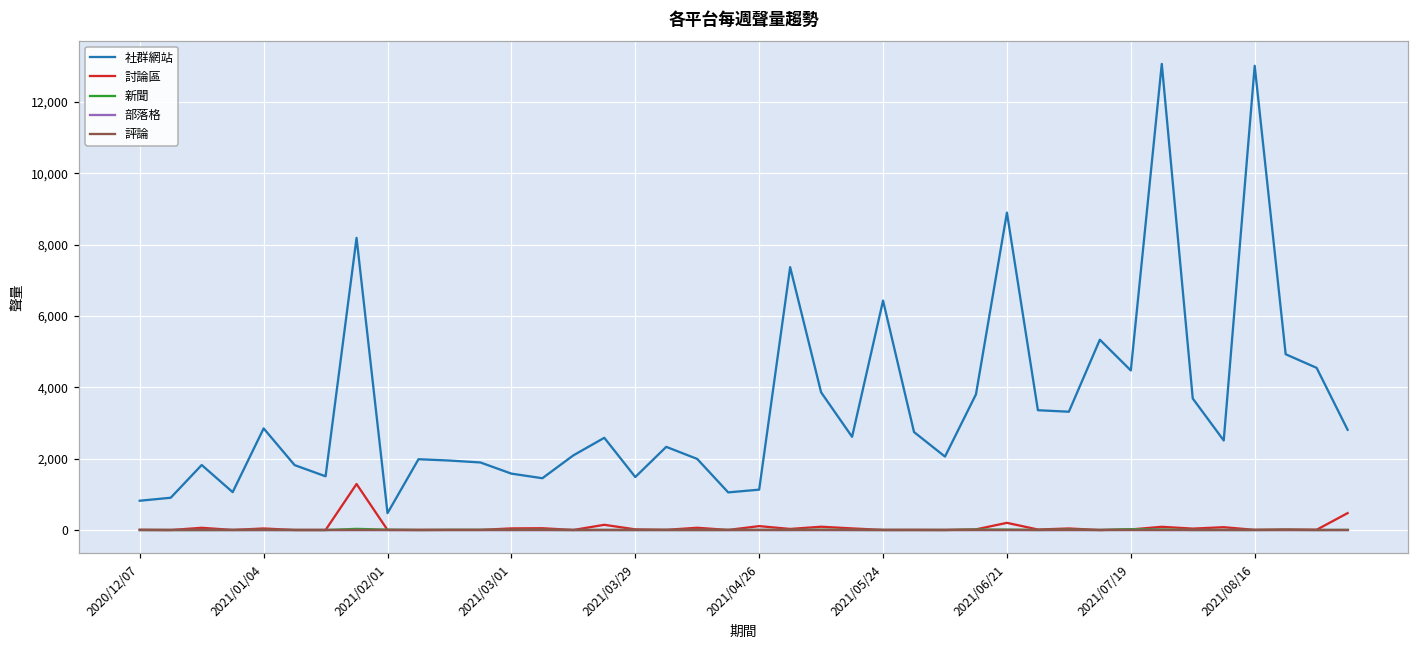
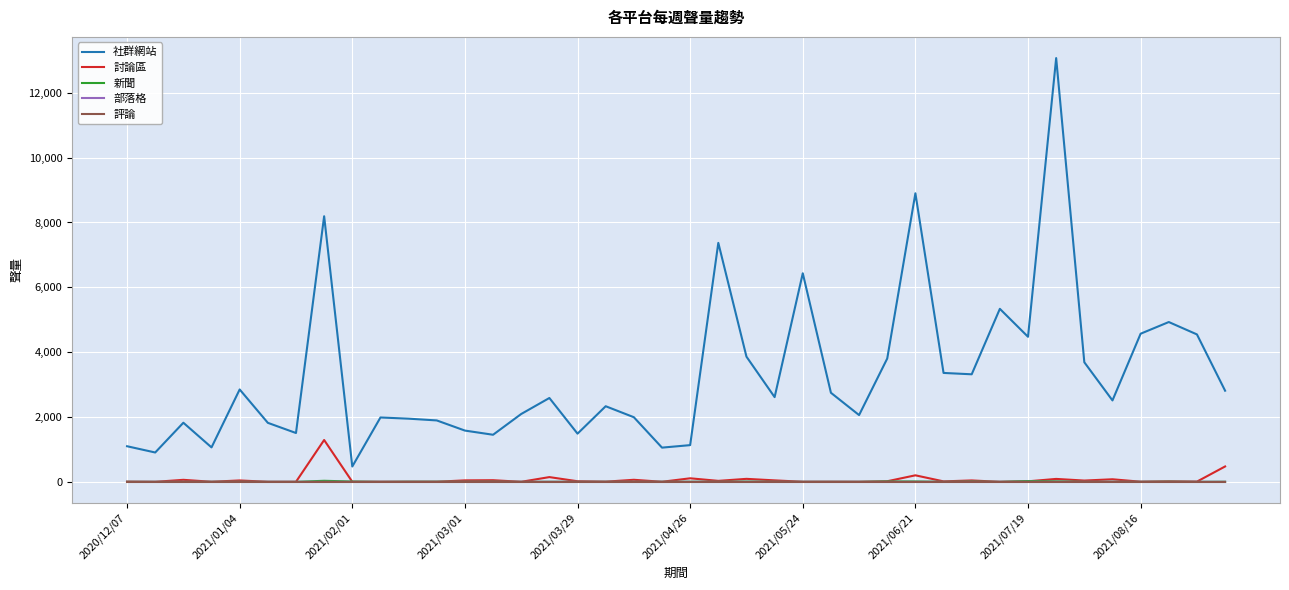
社群網站, 2020/12/07: 800 -> 1,100
社群網站, 2021/08/16: 13,000 -> 4,600
